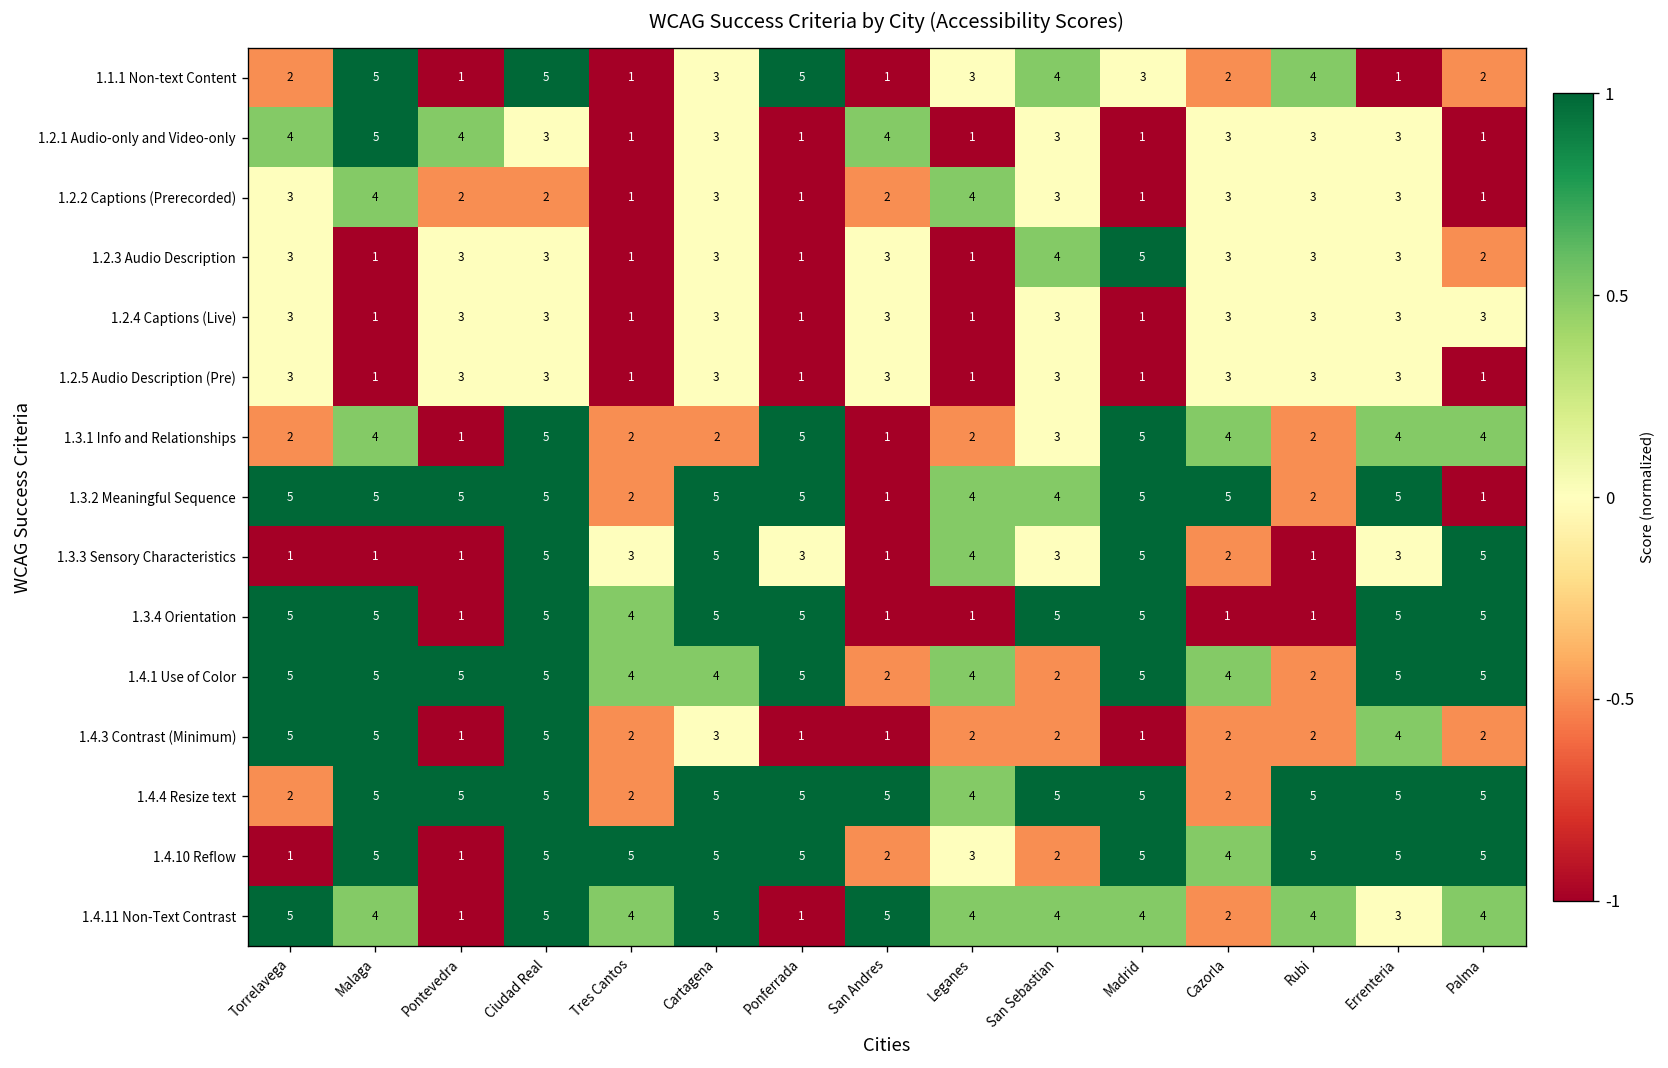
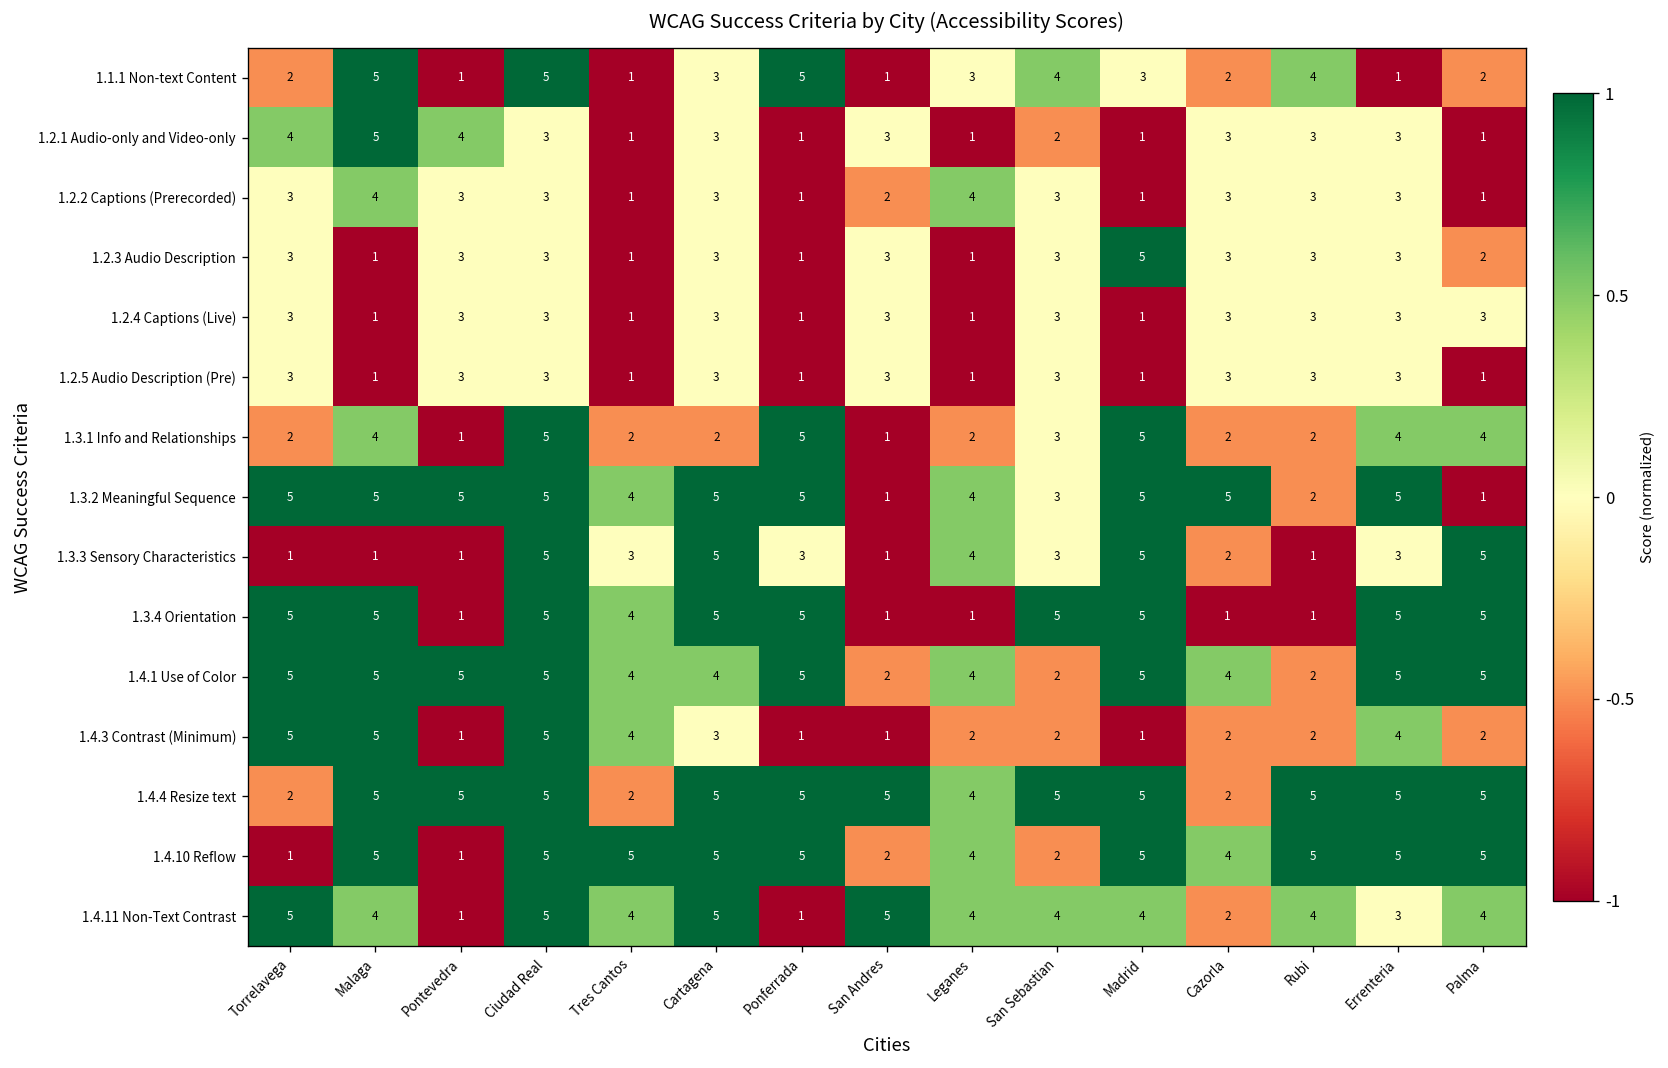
1.2.1 Audio-only and Video-only, San Andres: 4 -> 3
1.2.1 Audio-only and Video-only, San Sebastian: 3 -> 2
1.2.2 Captions (Prerecorded), Pontevedra: 2 -> 3
1.2.2 Captions (Prerecorded), Ciudad Real: 2 -> 3
1.2.3 Audio Description, San Sebastian: 4 -> 3
1.3.1 Info and Relationships, Cazorla: 4 -> 2
1.3.2 Meaningful Sequence, Tres Cantos: 2 -> 4
1.3.2 Meaningful Sequence, San Sebastian: 4 -> 3
1.4.3 Contrast (Minimum), Tres Cantos: 2 -> 4
1.4.10 Reflow, Leganes: 3 -> 4
